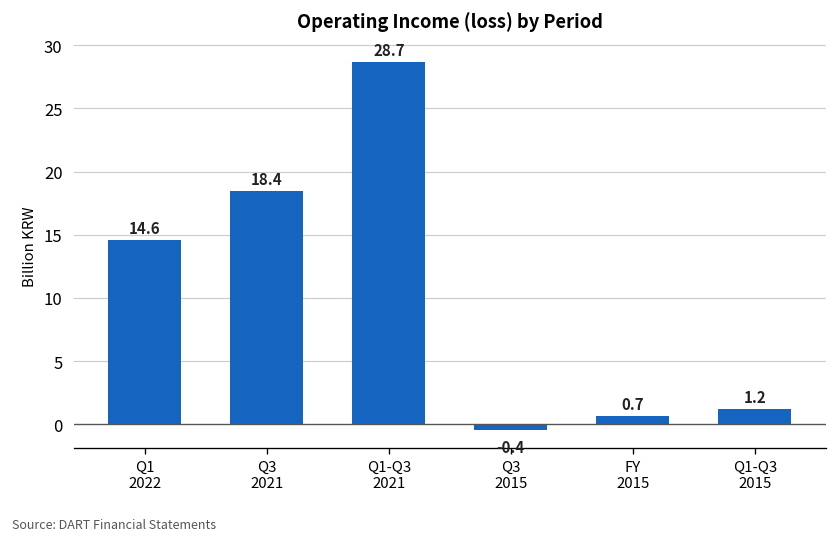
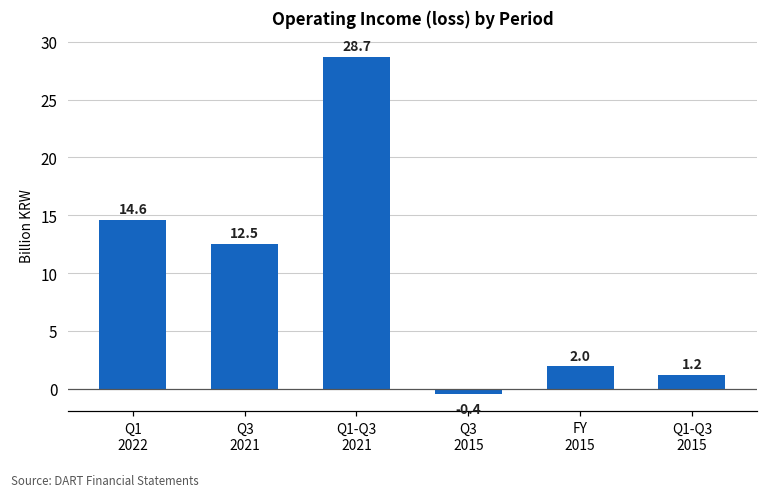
Q3 2021: 18.4 -> 12.5
FY 2015: 0.7 -> 2.0
